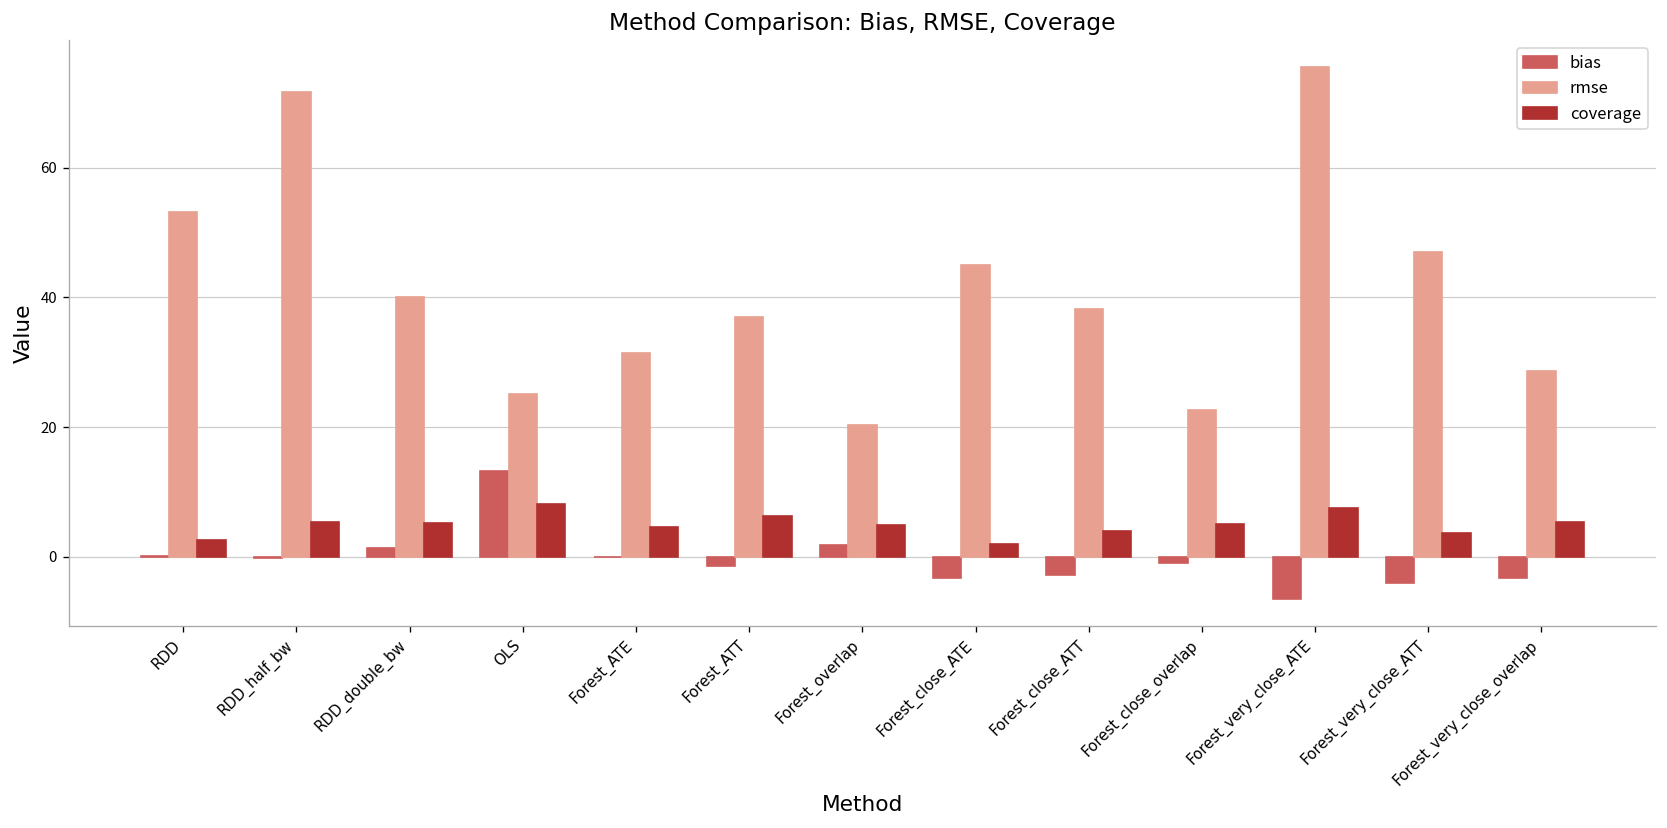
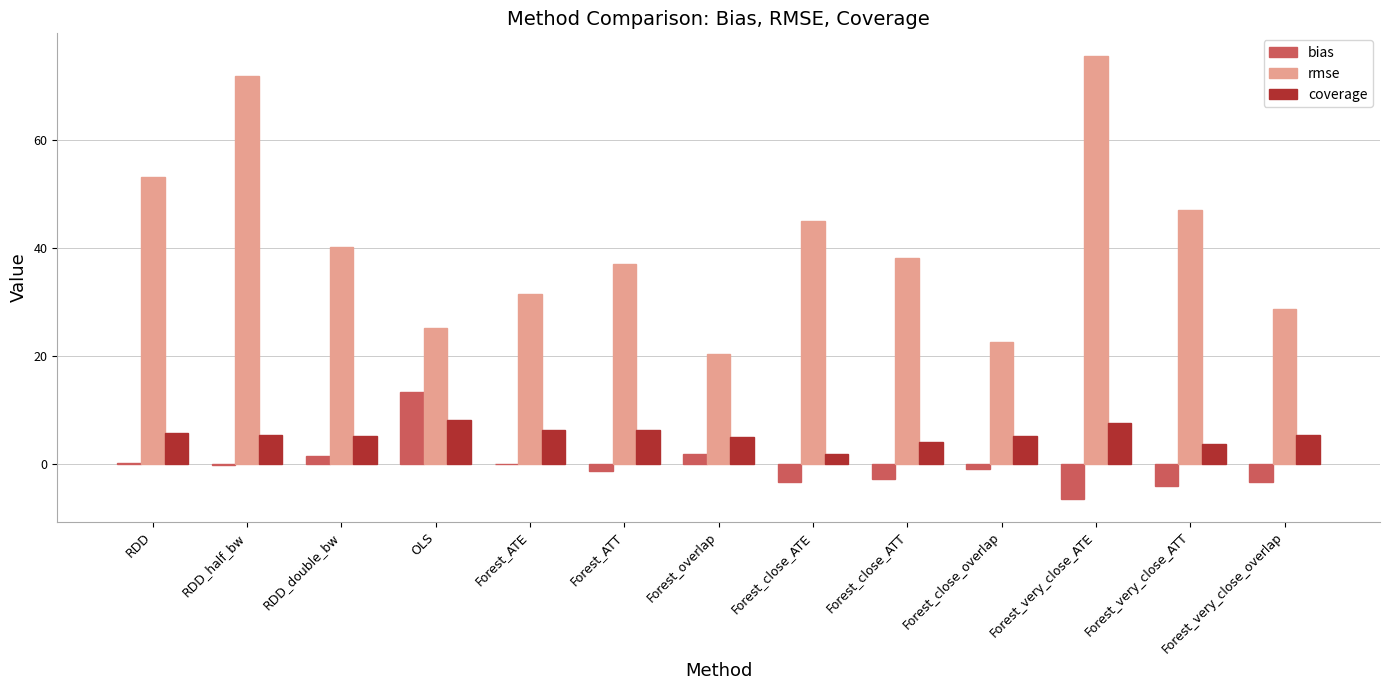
coverage, RDD: 3 -> 6
coverage, Forest_ATE: 5 -> 6
